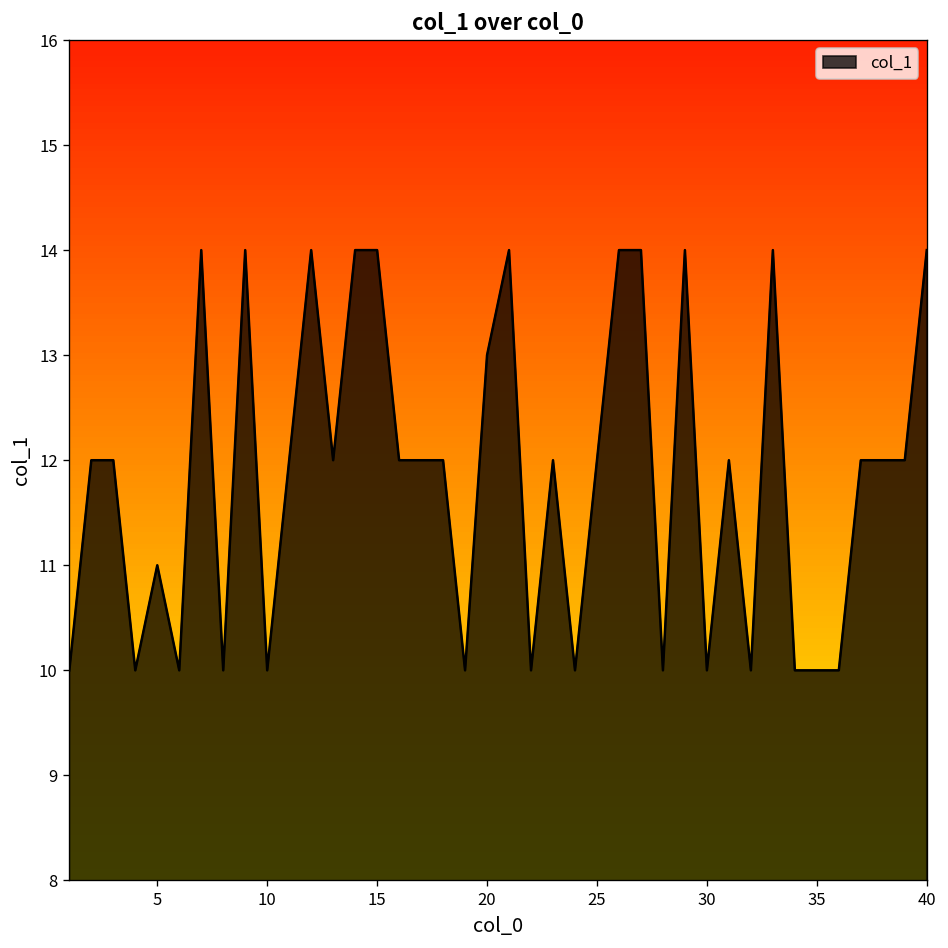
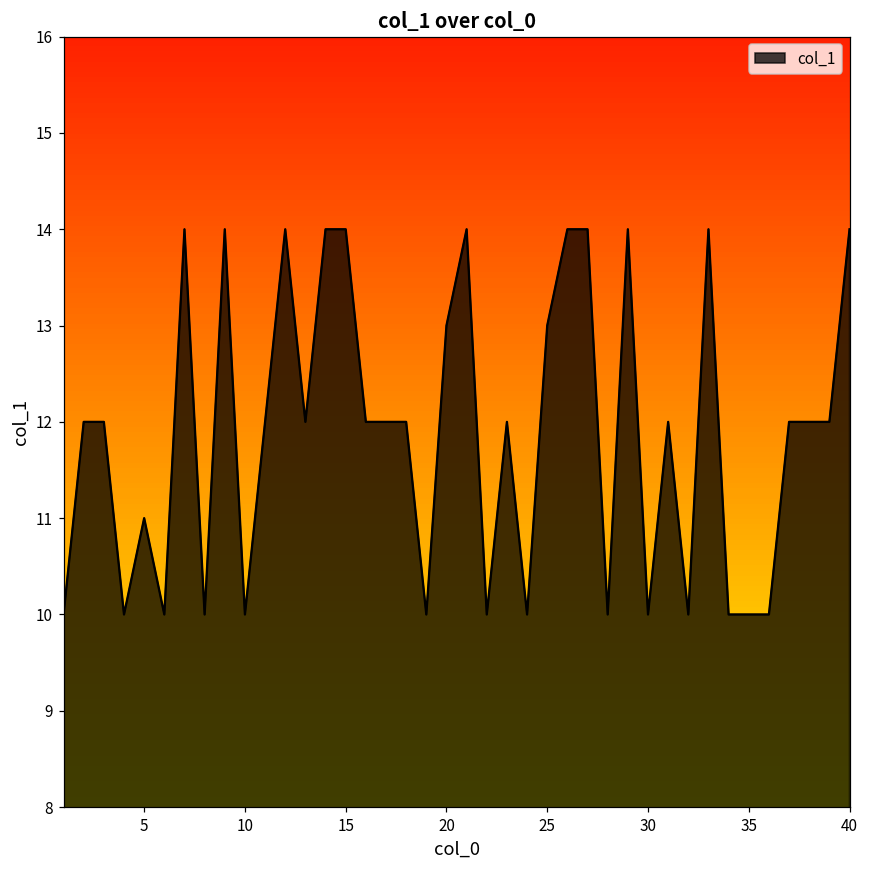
25: 12 -> 13
